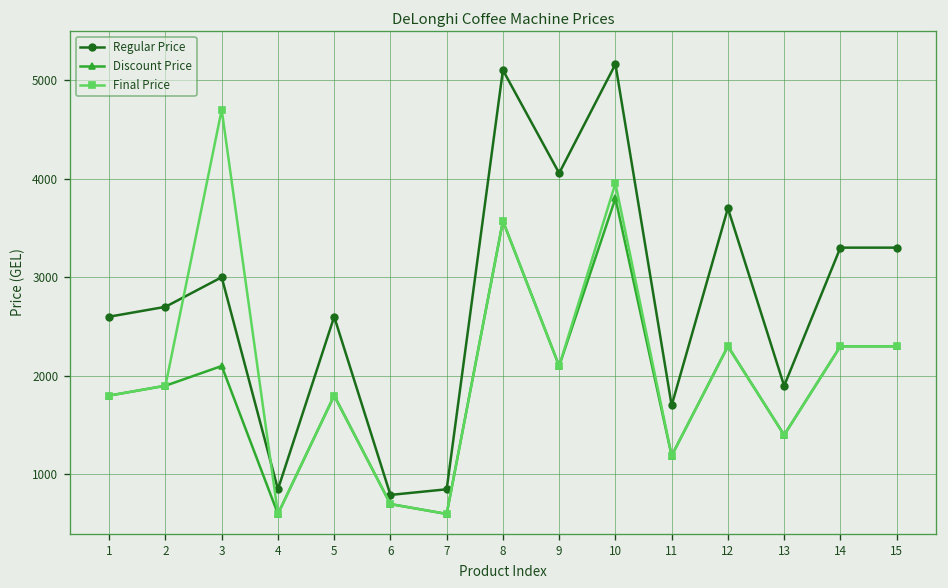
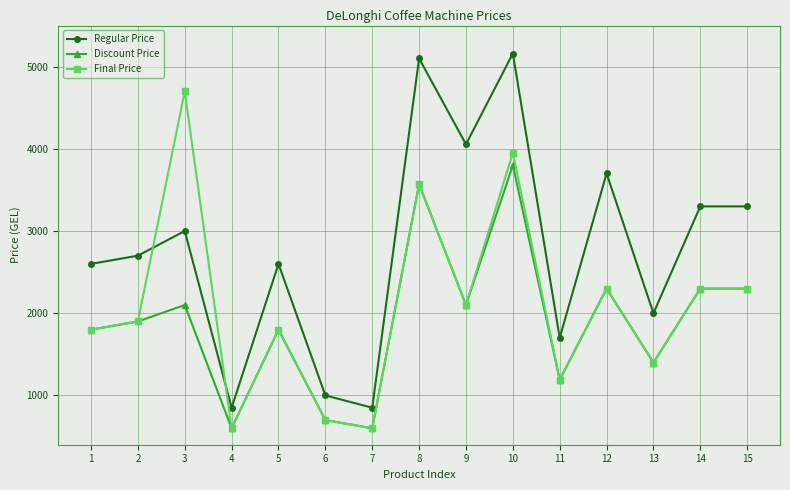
Regular Price, 6: 800 -> 1000
Regular Price, 13: 1900 -> 2000
